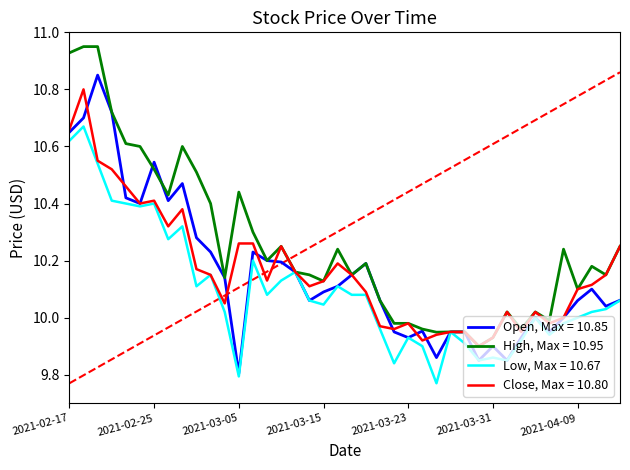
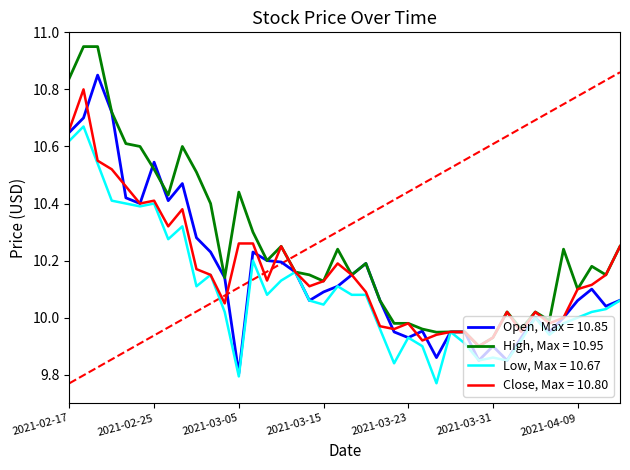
High, Max = 10.95, 2021-02-17: 10.93 -> 10.84
